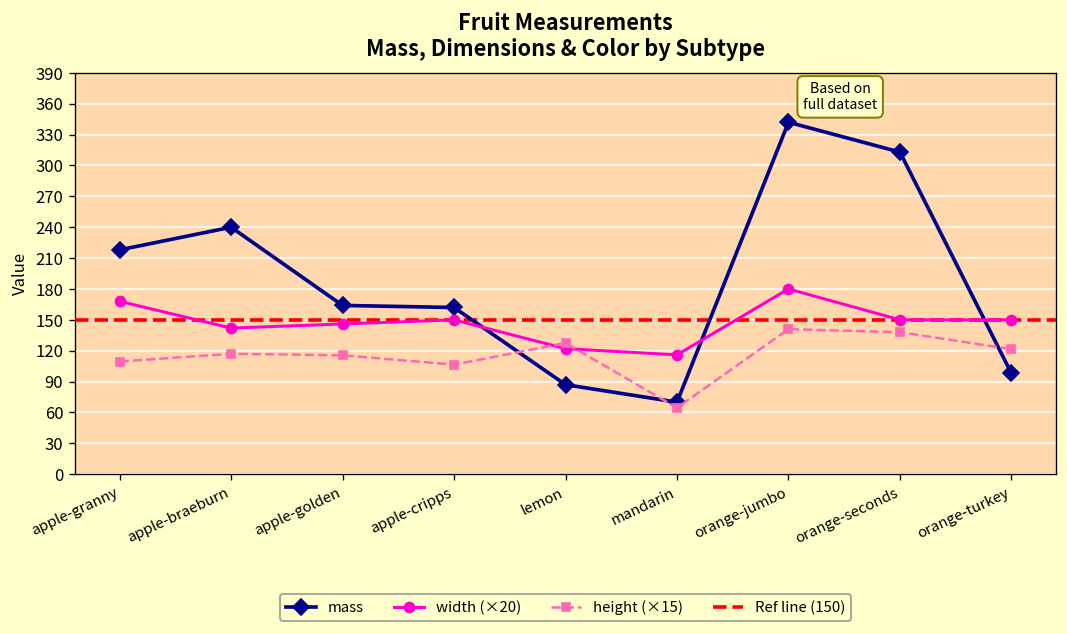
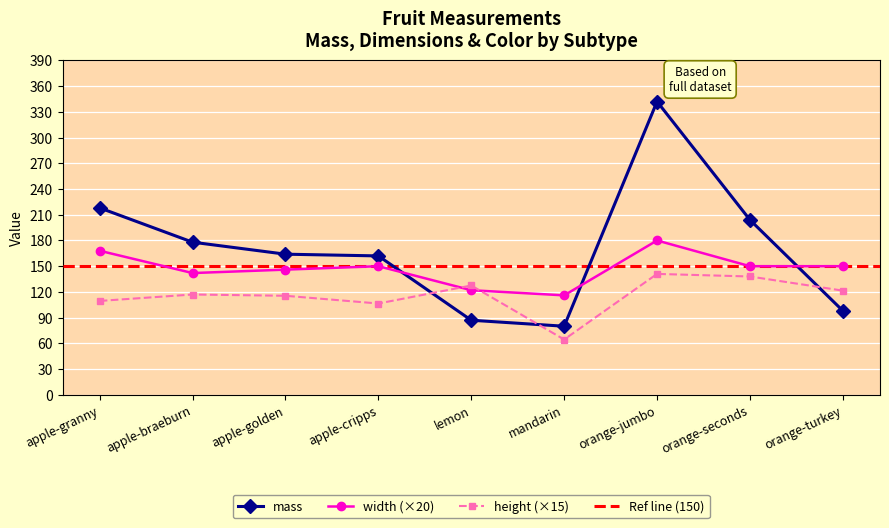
mass, apple-braeburn: 240 -> 180
mass, mandarin: 70 -> 80
mass, orange-seconds: 310 -> 200
